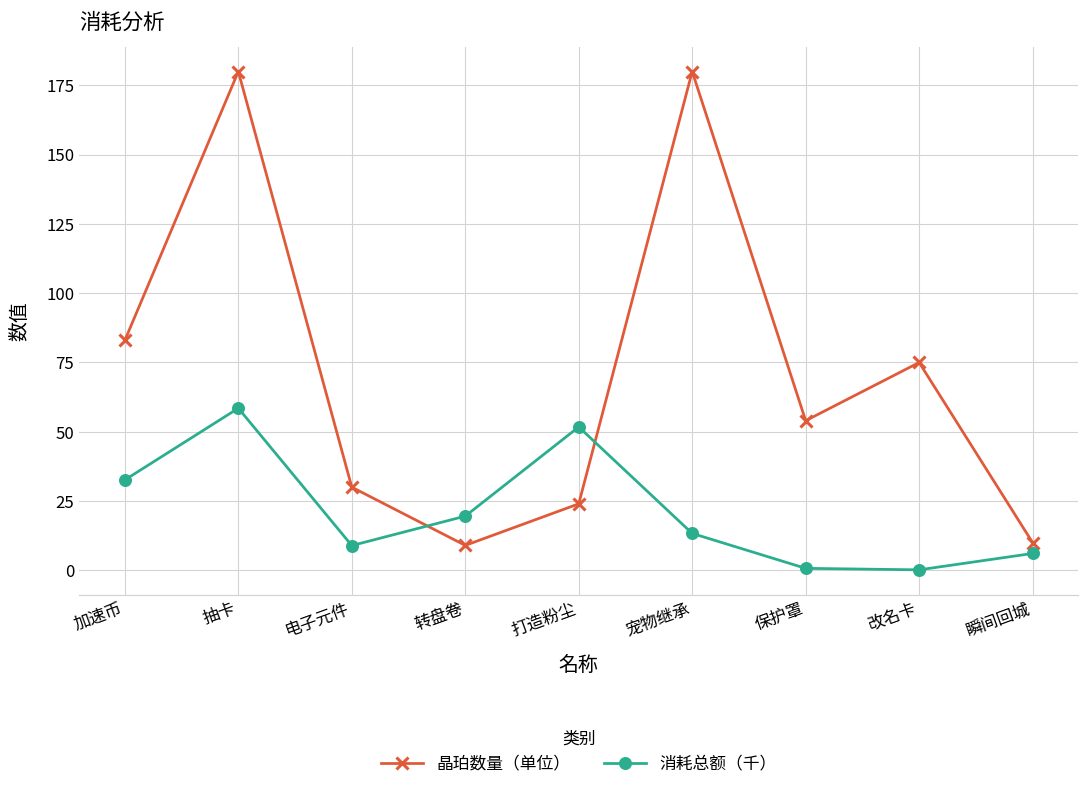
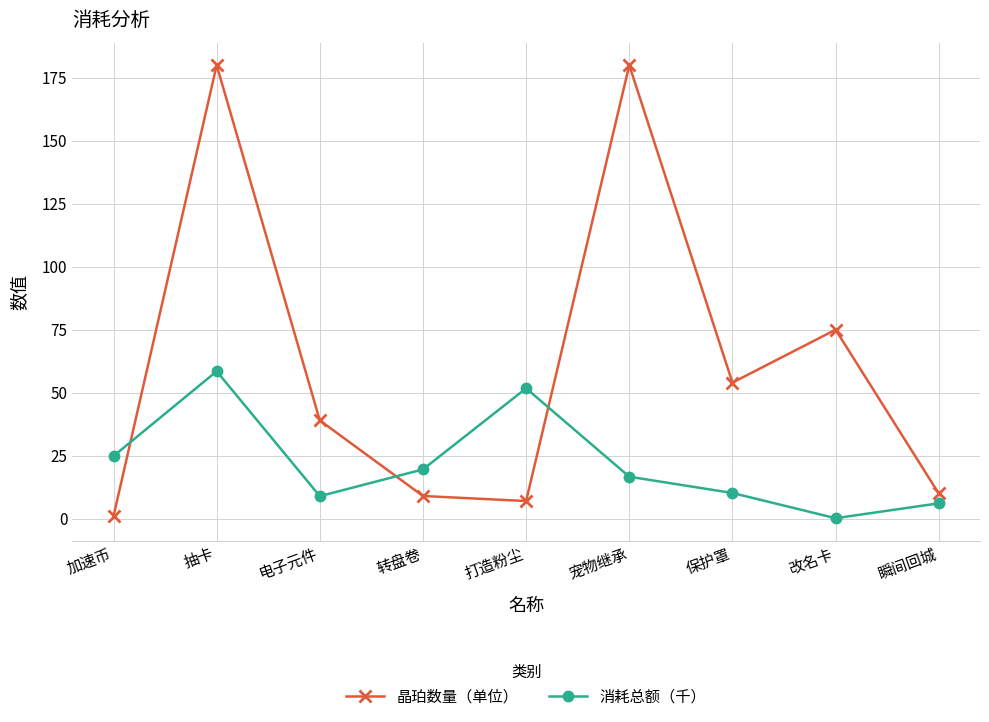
晶珀数量（单位）, 加速币: 83 -> 1
消耗总额（千）, 加速币: 33 -> 25
晶珀数量（单位）, 电子元件: 30 -> 39
晶珀数量（单位）, 打造粉尘: 24 -> 7
消耗总额（千）, 宠物继承: 13 -> 17
消耗总额（千）, 保护罩: 1 -> 10
